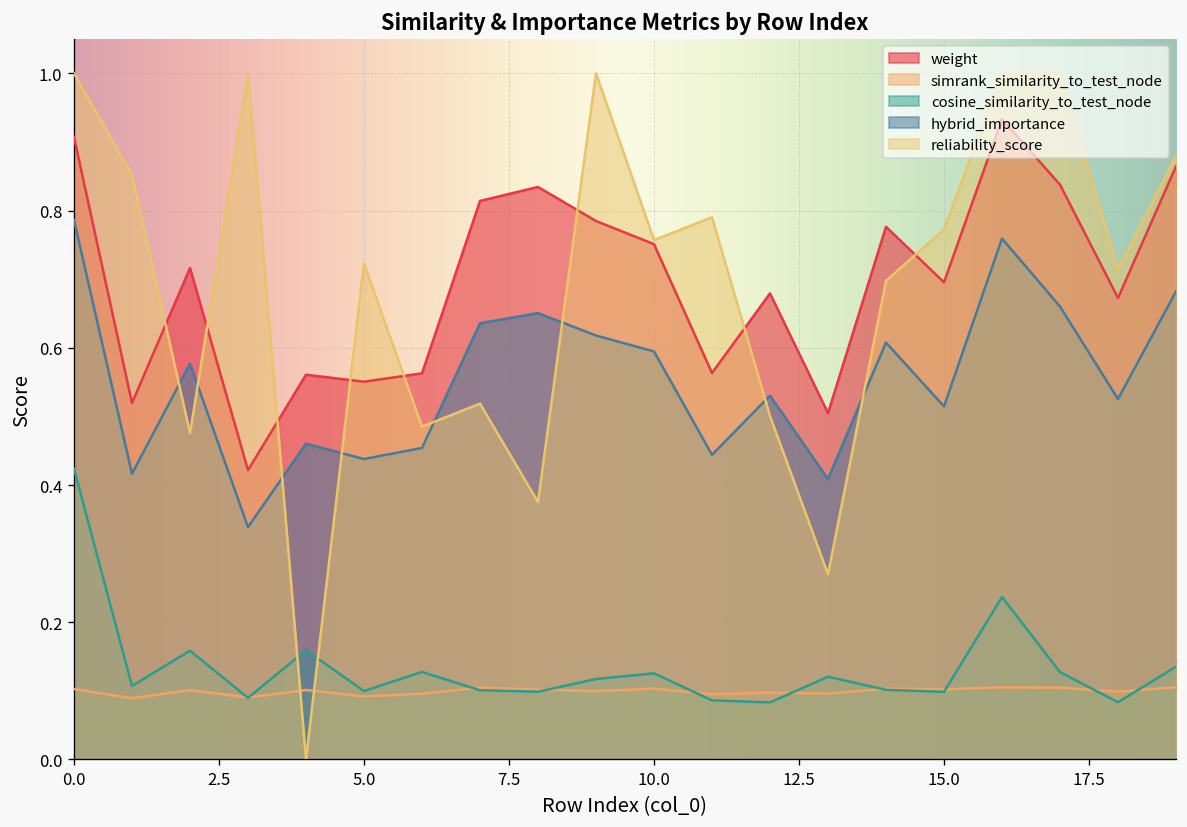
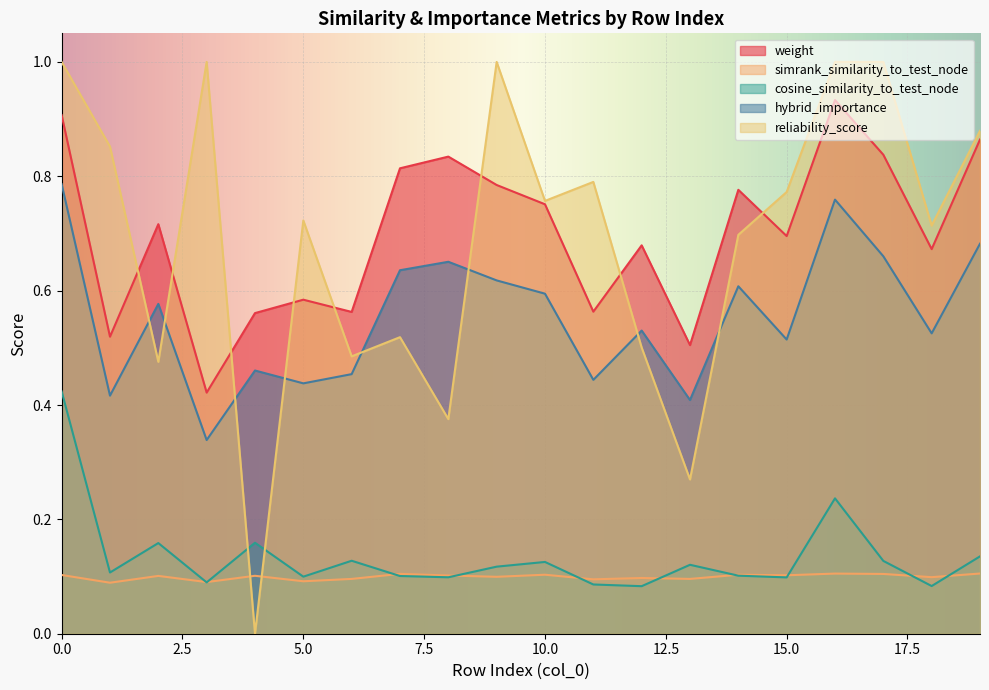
weight, 5.0: 0.55 -> 0.58
